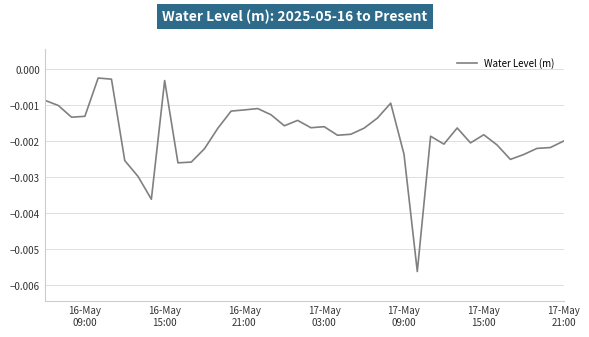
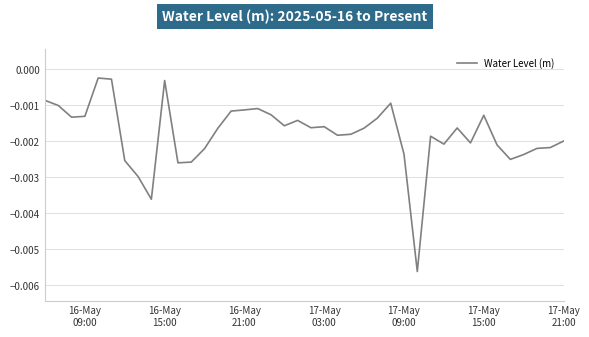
17-May 15:00: -0.0018 -> -0.0013
